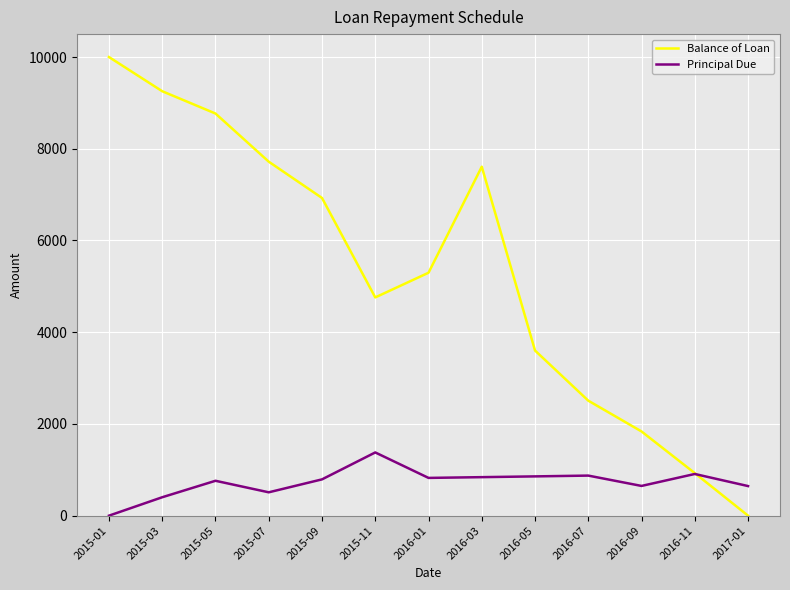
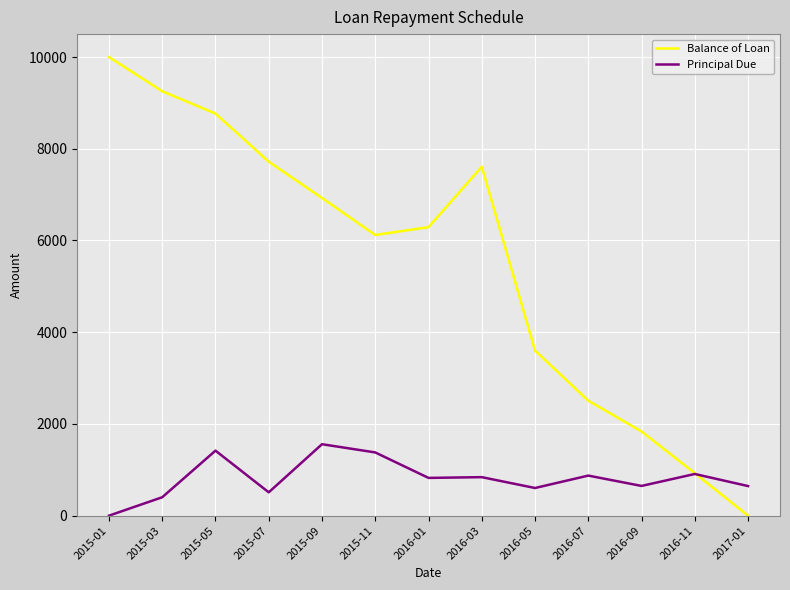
Principal Due, 2015-05: 800 -> 1400
Principal Due, 2015-09: 800 -> 1600
Balance of Loan, 2015-11: 4800 -> 6100
Balance of Loan, 2016-01: 5300 -> 6300
Principal Due, 2016-05: 900 -> 600
